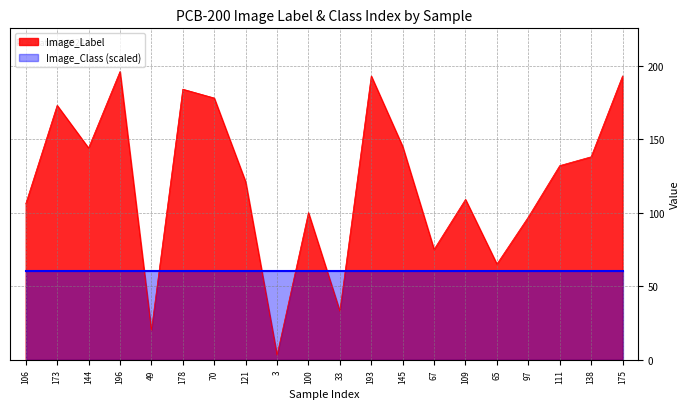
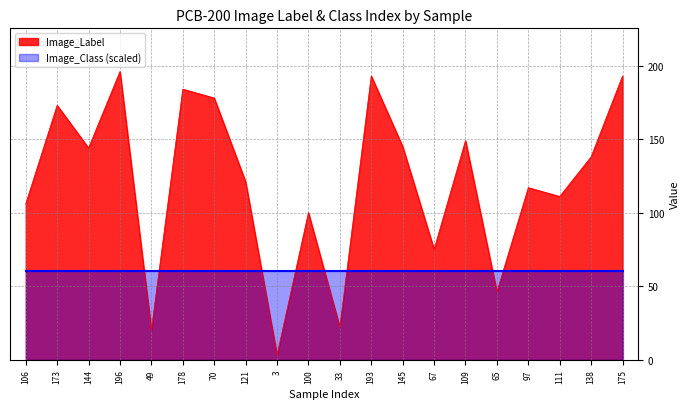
Image_Label, 33: 33 -> 22
Image_Label, 109: 109 -> 149
Image_Label, 65: 65 -> 46
Image_Label, 97: 97 -> 117
Image_Label, 111: 132 -> 111
